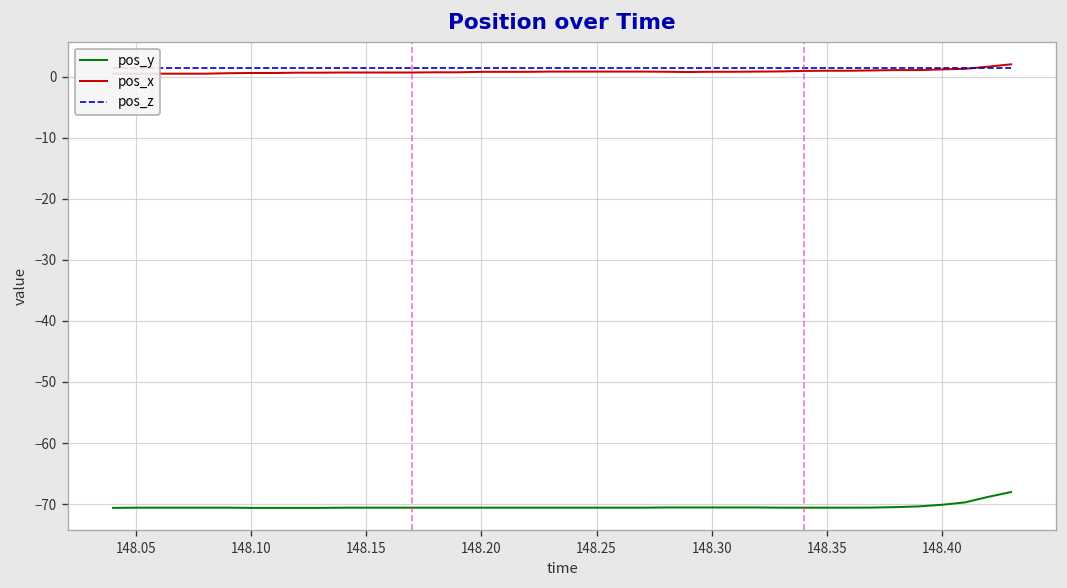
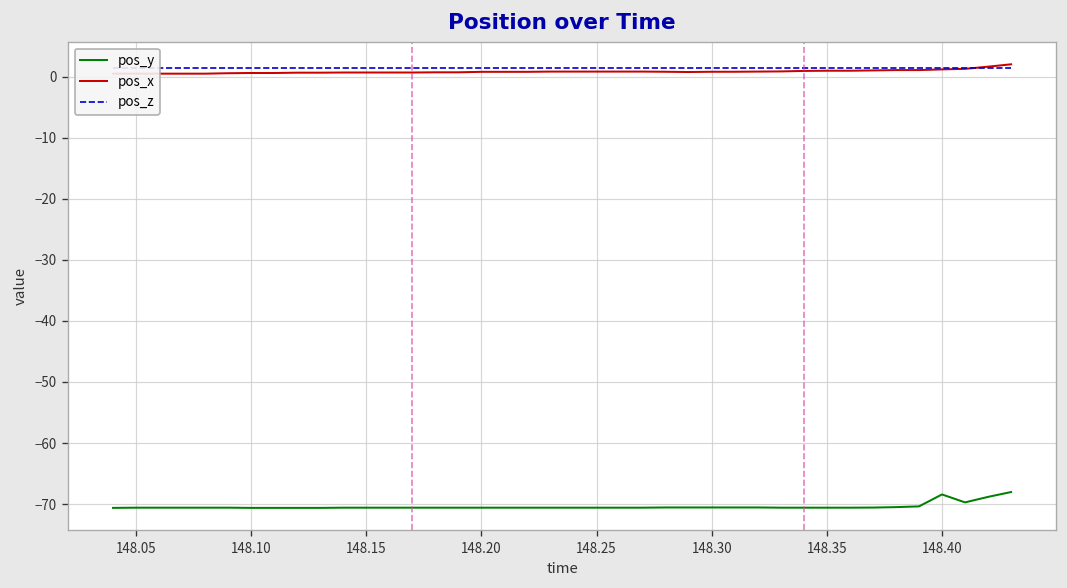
pos_y, 148.40: -70 -> -68
